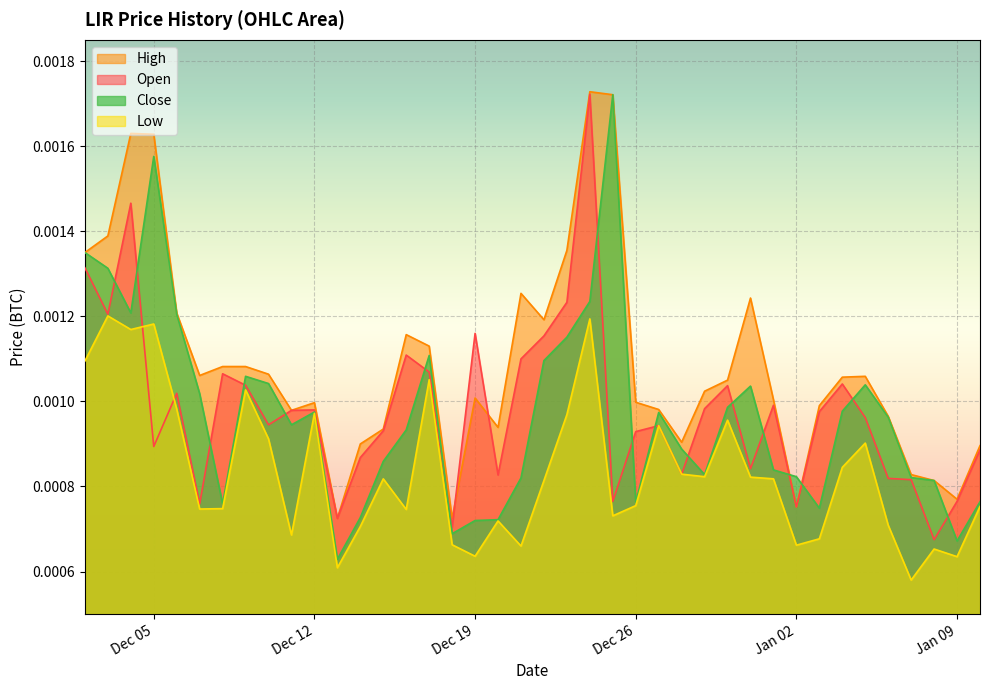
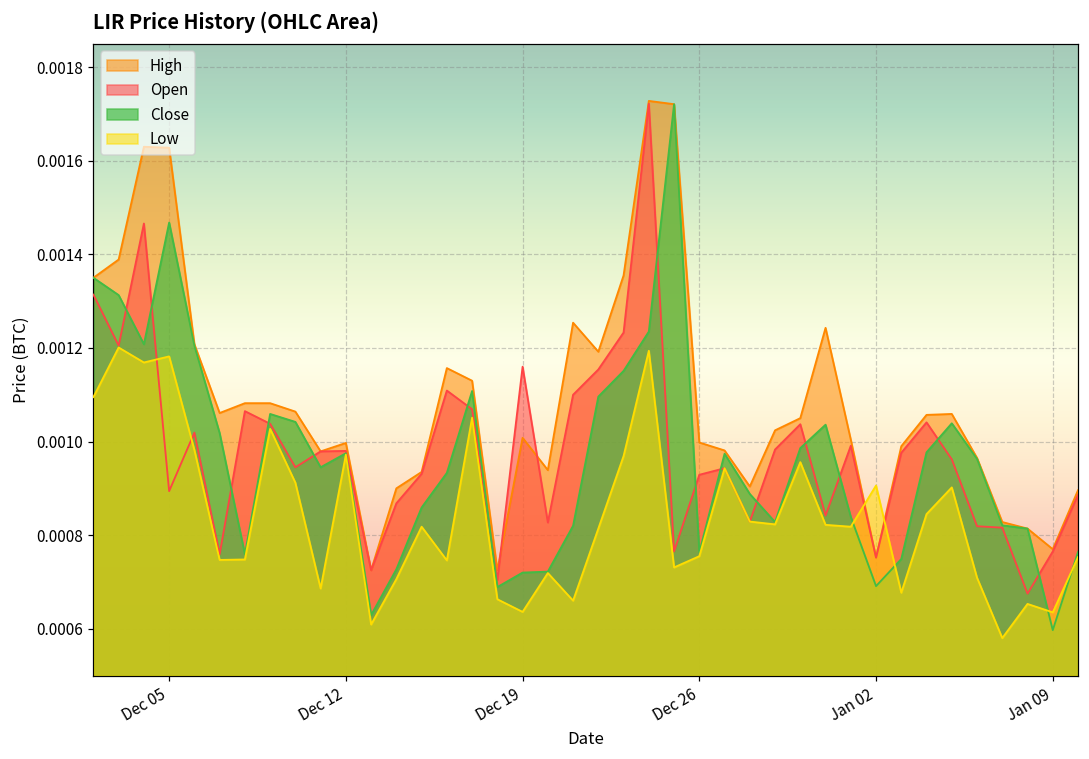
Close, Dec 05: 0.00158 -> 0.00147
Close, Jan 02: 0.00082 -> 0.00069
Low, Jan 02: 0.00066 -> 0.00091
Close, Jan 09: 0.00067 -> 0.00060
